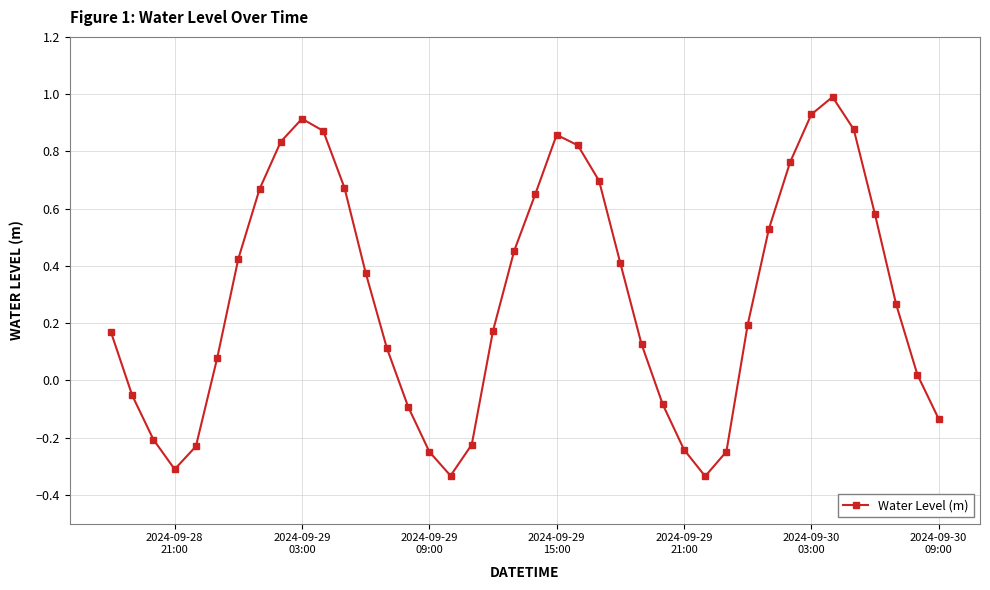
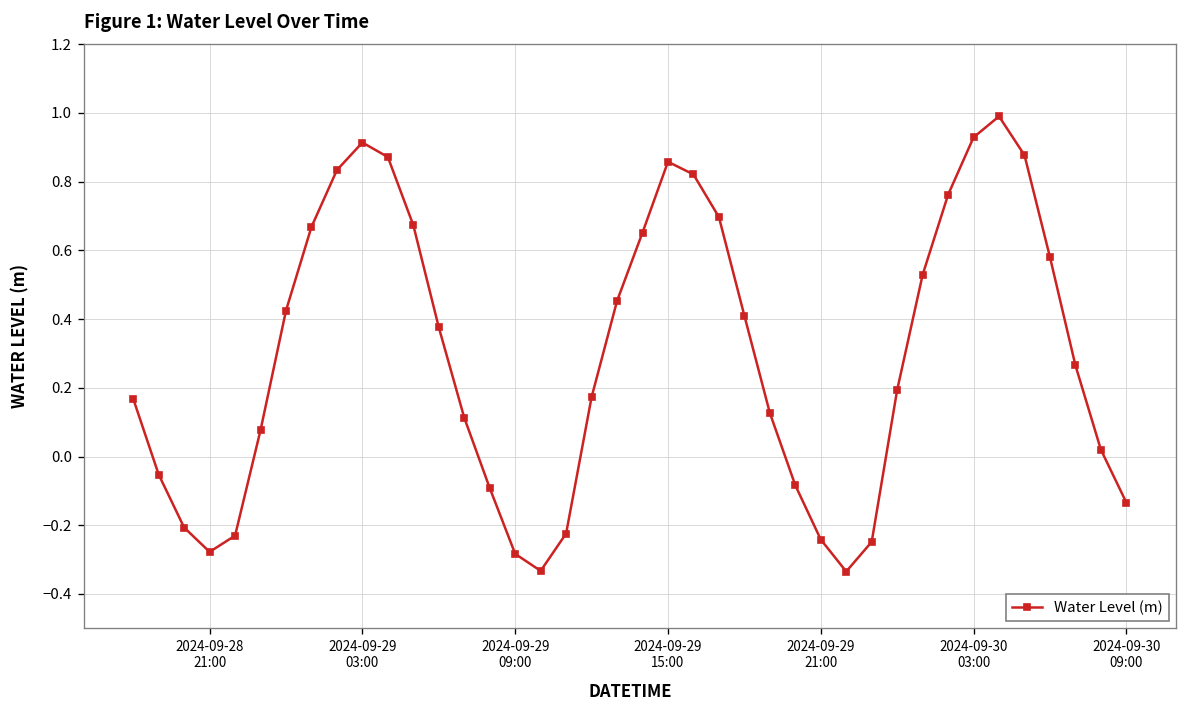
2024-09-28 21:00: -0.31 -> -0.28
2024-09-29 09:00: -0.25 -> -0.28
